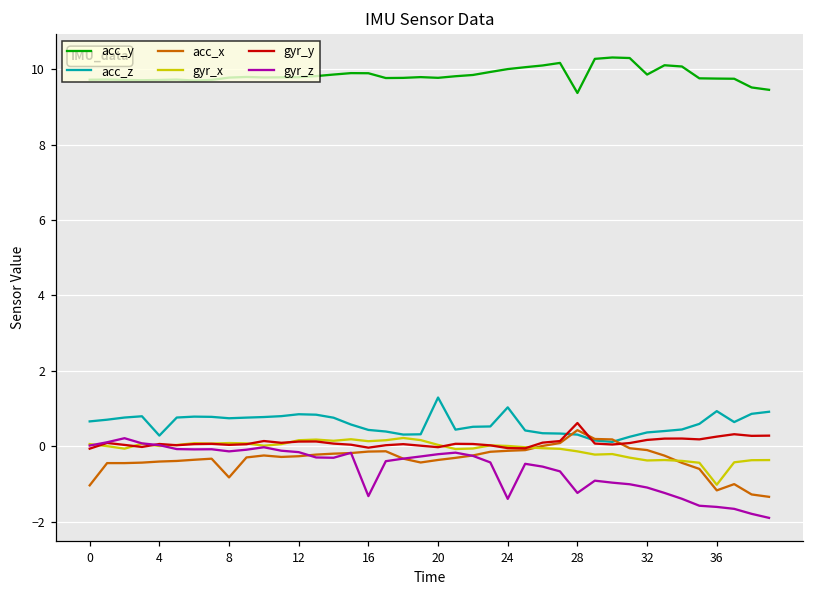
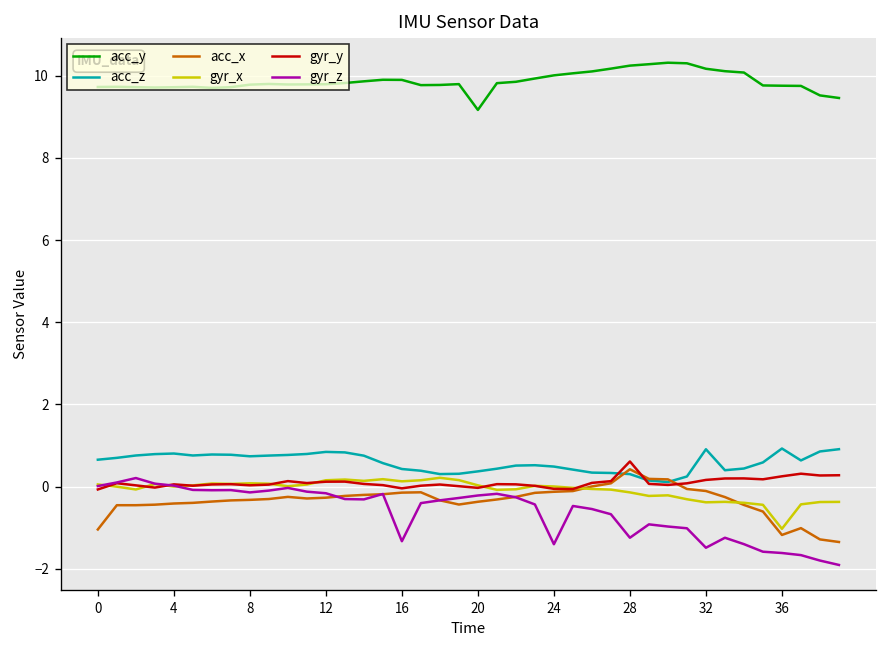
acc_z, 4: 0.3 -> 0.8
acc_x, 8: -0.8 -> -0.3
acc_y, 20: 9.8 -> 9.2
acc_z, 20: 1.3 -> 0.4
acc_z, 24: 1.0 -> 0.5
acc_y, 28: 9.4 -> 10.2
acc_y, 32: 9.9 -> 10.2
acc_z, 32: 0.4 -> 0.9
gyr_z, 32: -1.1 -> -1.5
